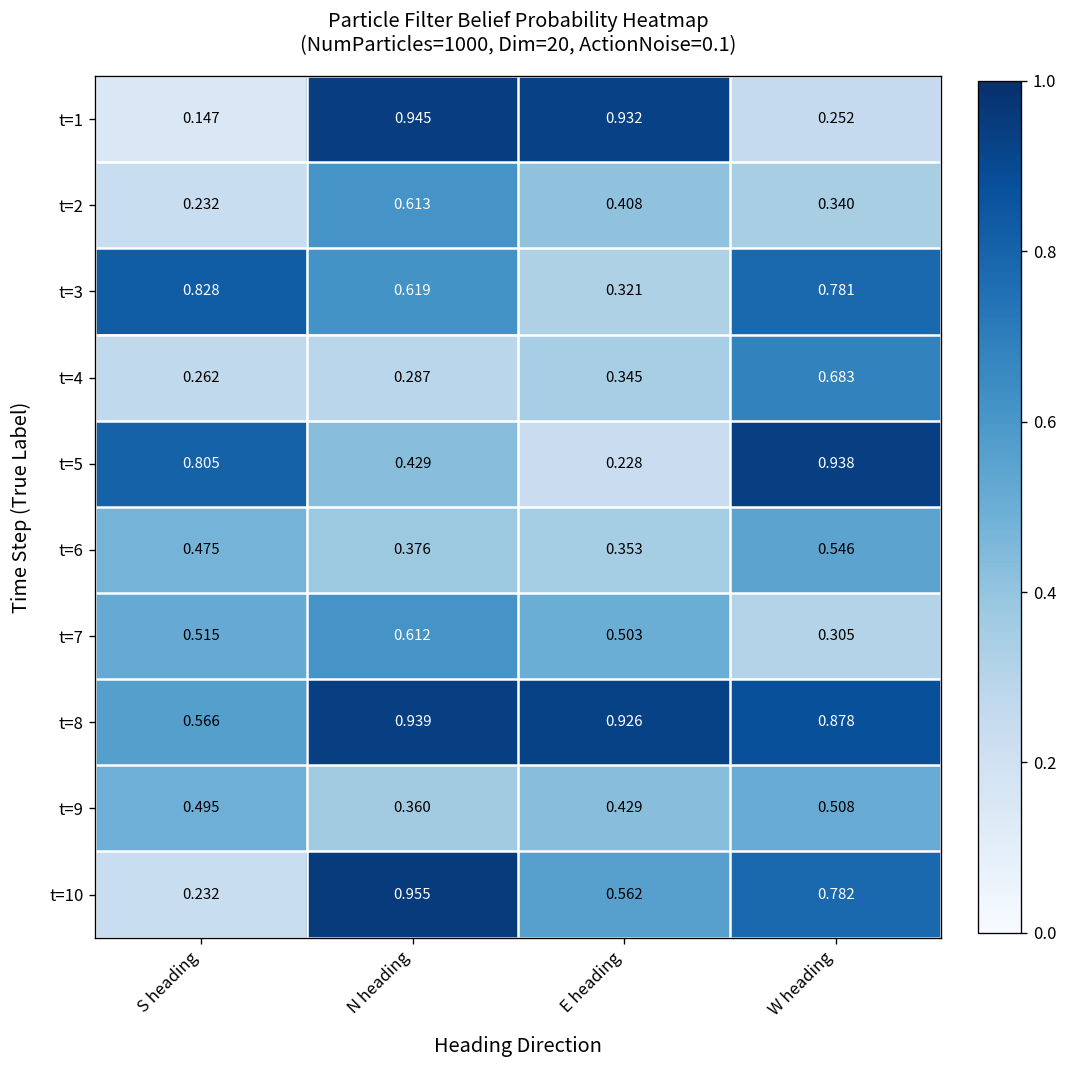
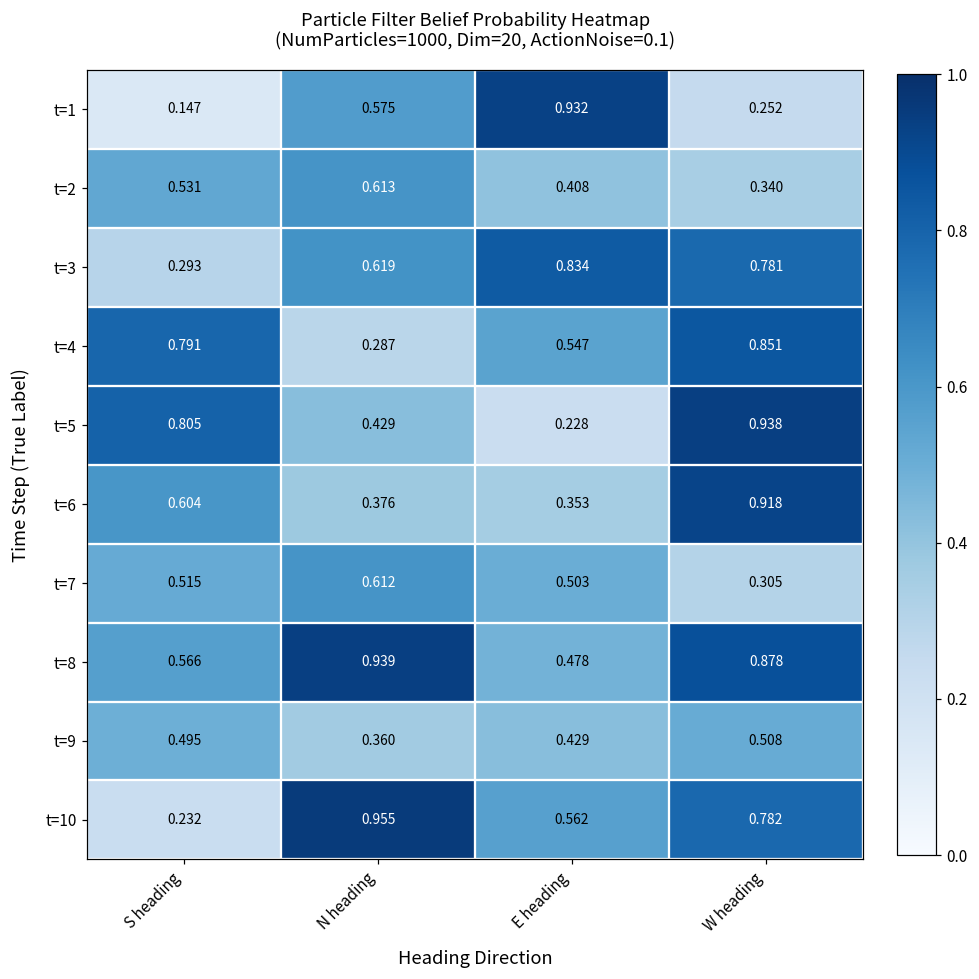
t=1, N heading: 0.945 -> 0.575
t=2, S heading: 0.232 -> 0.531
t=3, S heading: 0.828 -> 0.293
t=3, E heading: 0.321 -> 0.834
t=4, S heading: 0.262 -> 0.791
t=4, E heading: 0.345 -> 0.547
t=4, W heading: 0.683 -> 0.851
t=6, S heading: 0.475 -> 0.604
t=6, W heading: 0.546 -> 0.918
t=8, E heading: 0.926 -> 0.478
